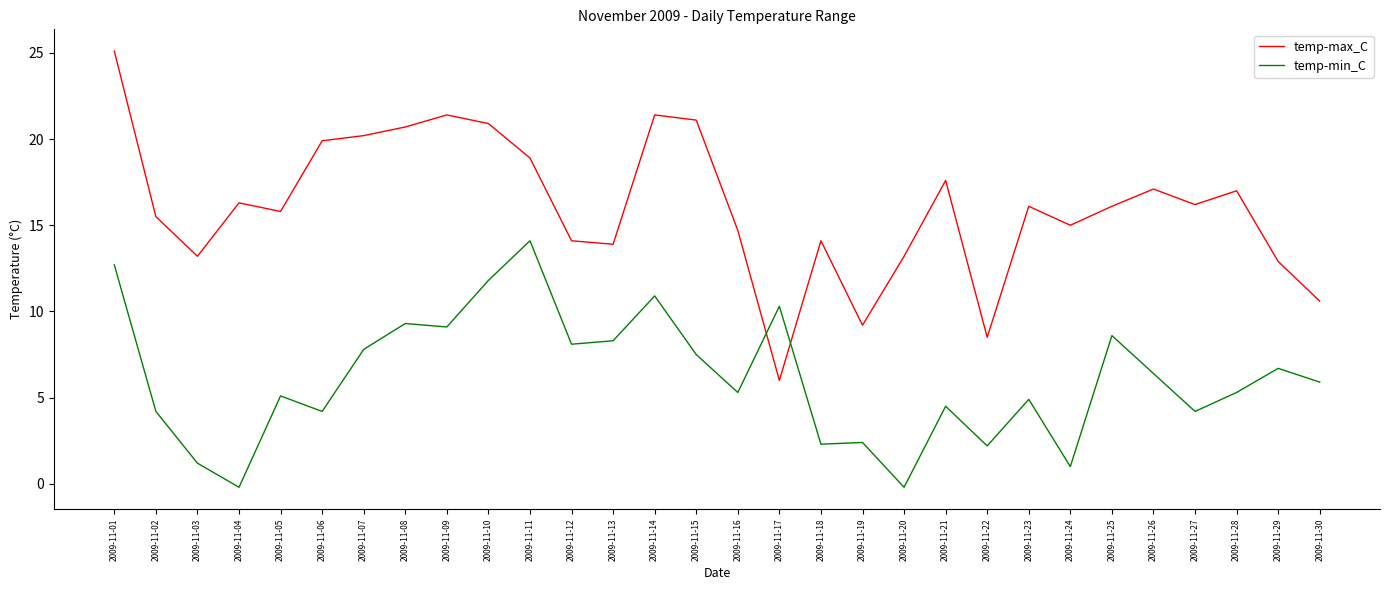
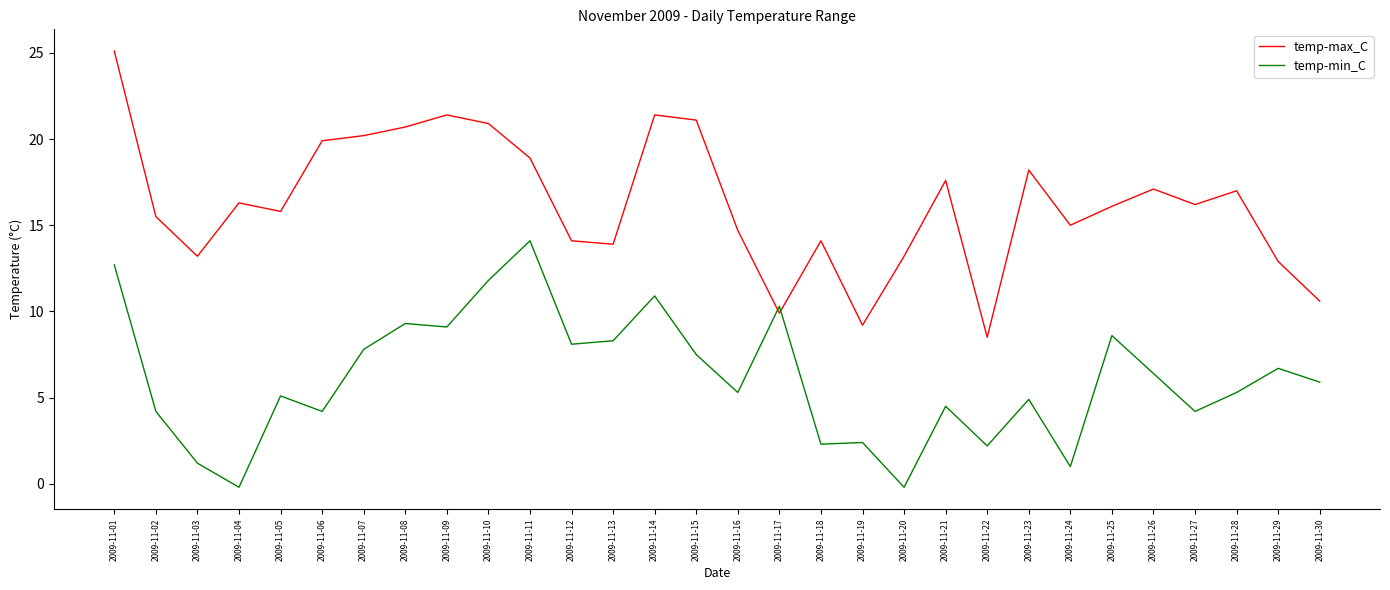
temp-max_C, 2009-11-17: 6.0 -> 9.9
temp-max_C, 2009-11-23: 16.1 -> 18.2
